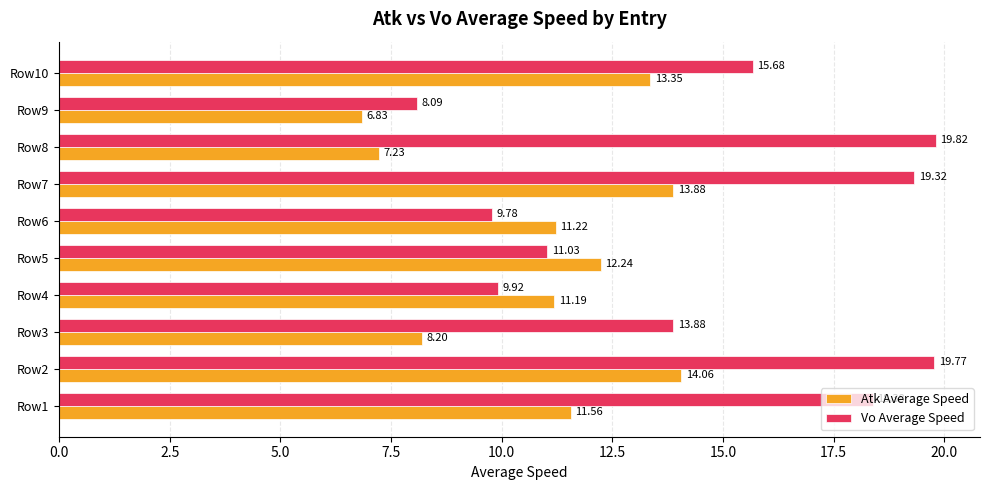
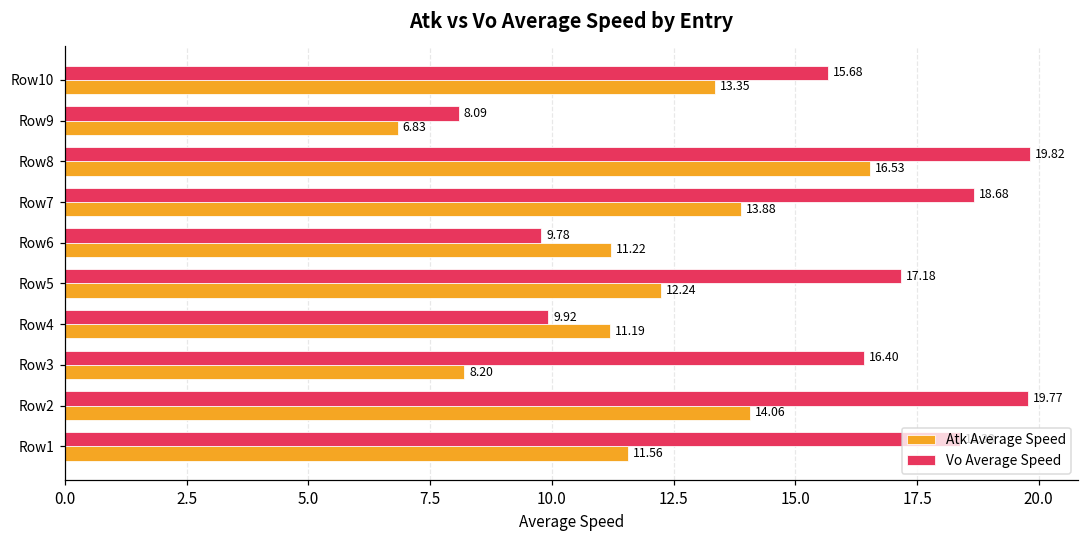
Atk Average Speed, Row8: 7.23 -> 16.53
Vo Average Speed, Row7: 19.32 -> 18.68
Vo Average Speed, Row5: 11.03 -> 17.18
Vo Average Speed, Row3: 13.88 -> 16.40
